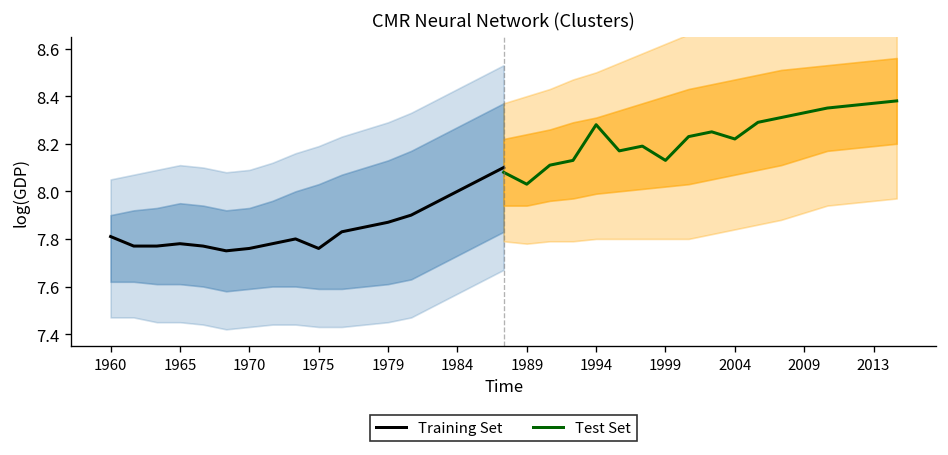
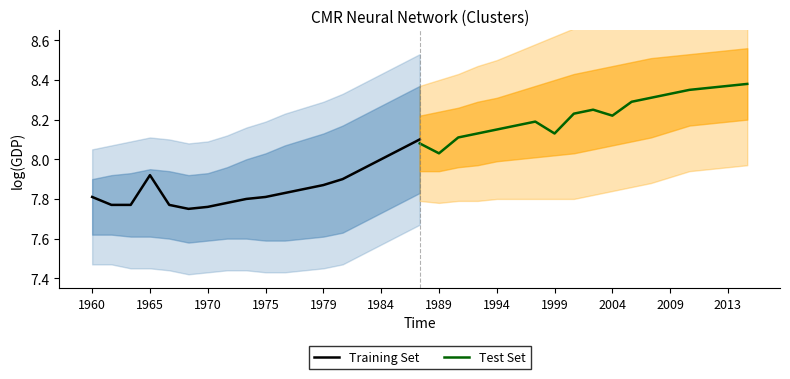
Training Set, 1965: 7.78 -> 7.92
Training Set, 1975: 7.76 -> 7.81
Test Set, 1994: 8.28 -> 8.15
